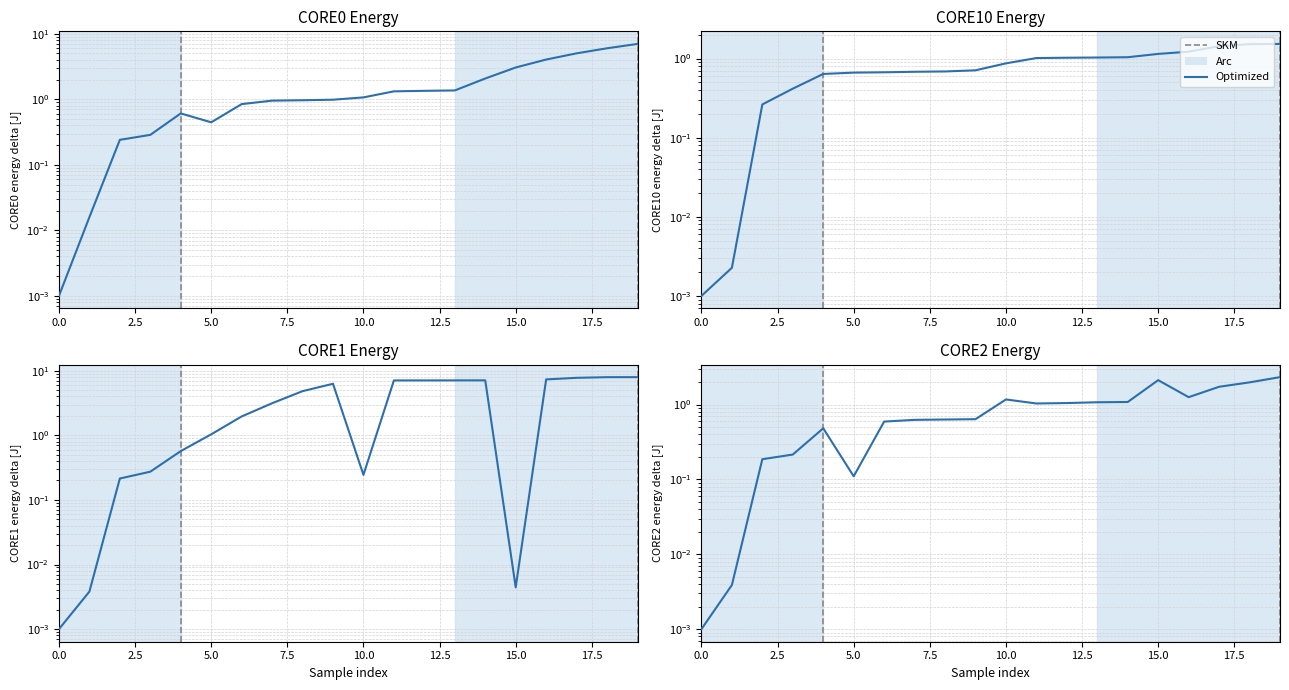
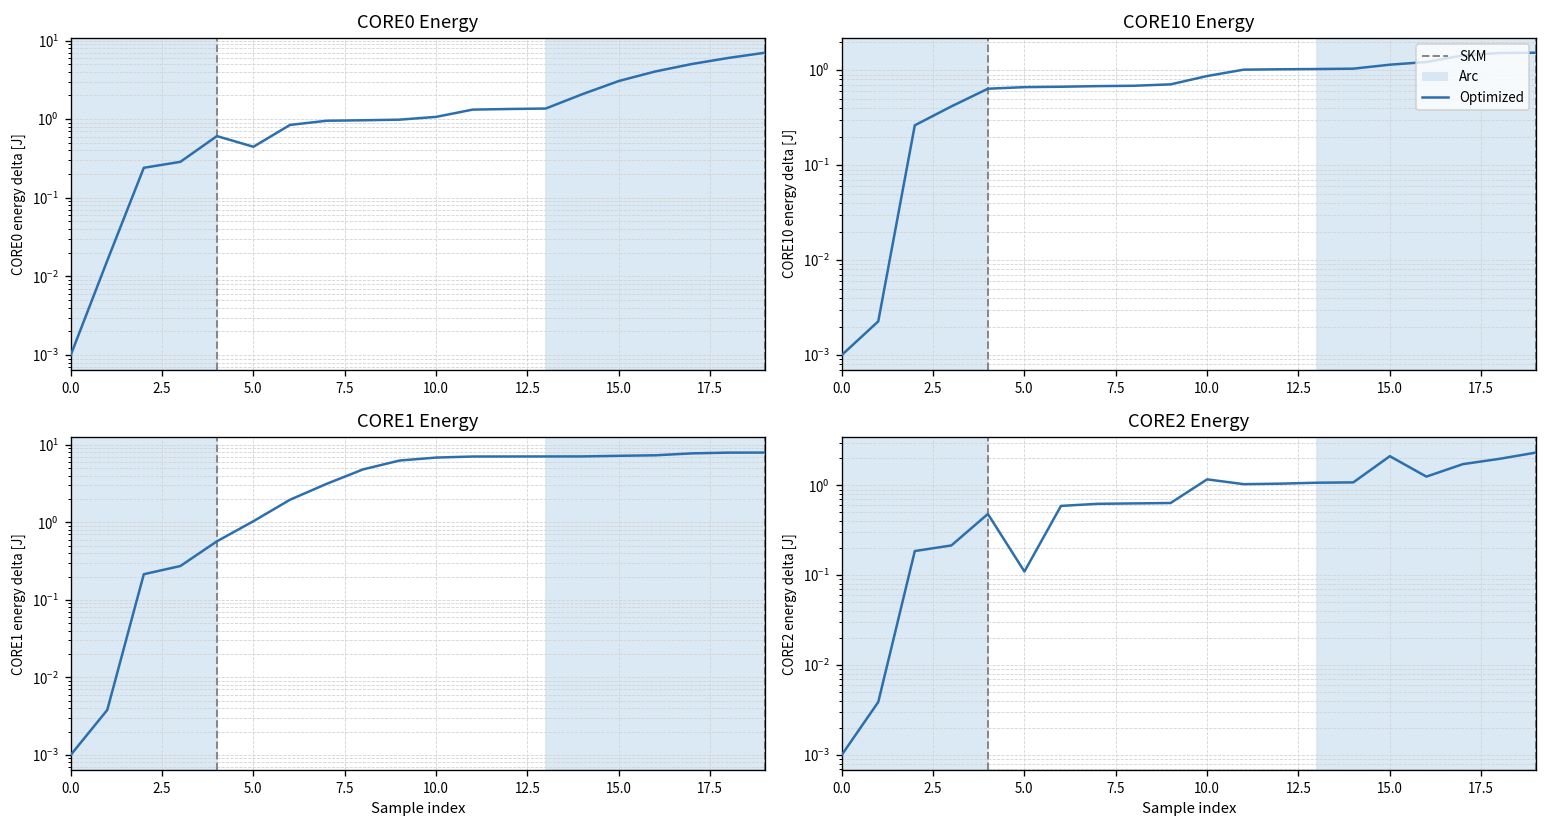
CORE1 Energy, 10.0: 0.24 -> 7
CORE1 Energy, 15.0: 0.004 -> 7
